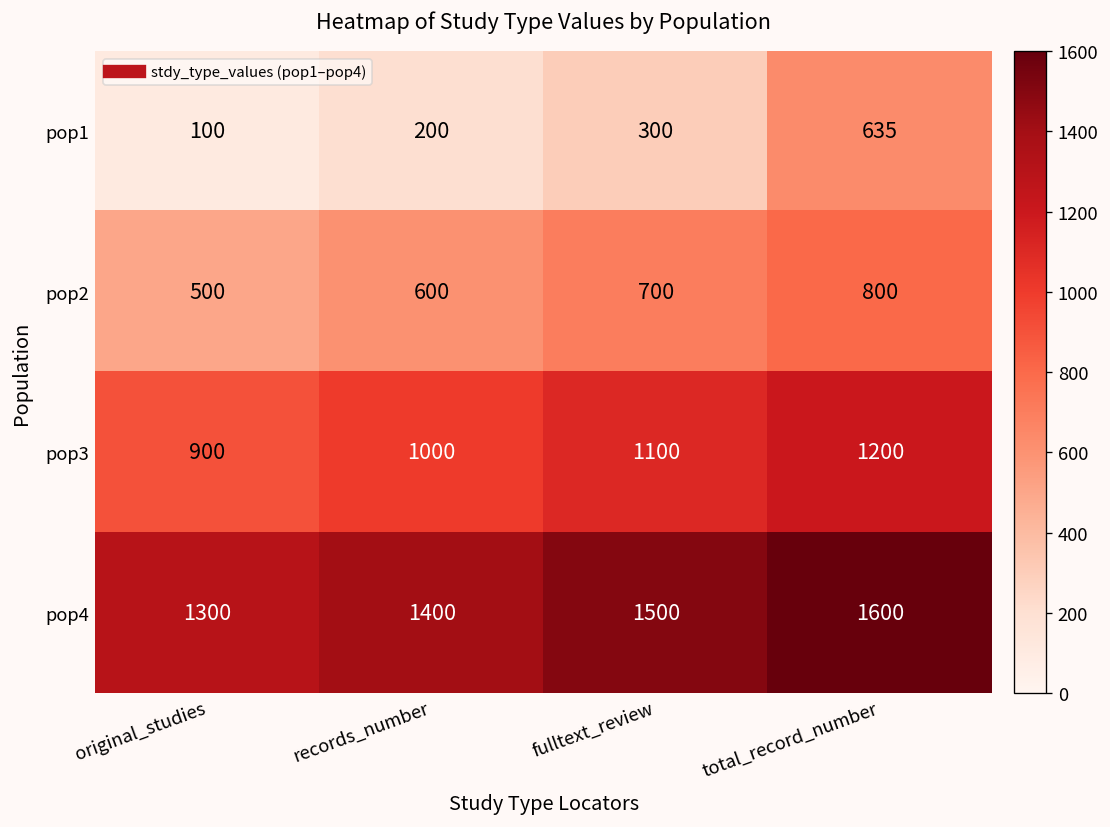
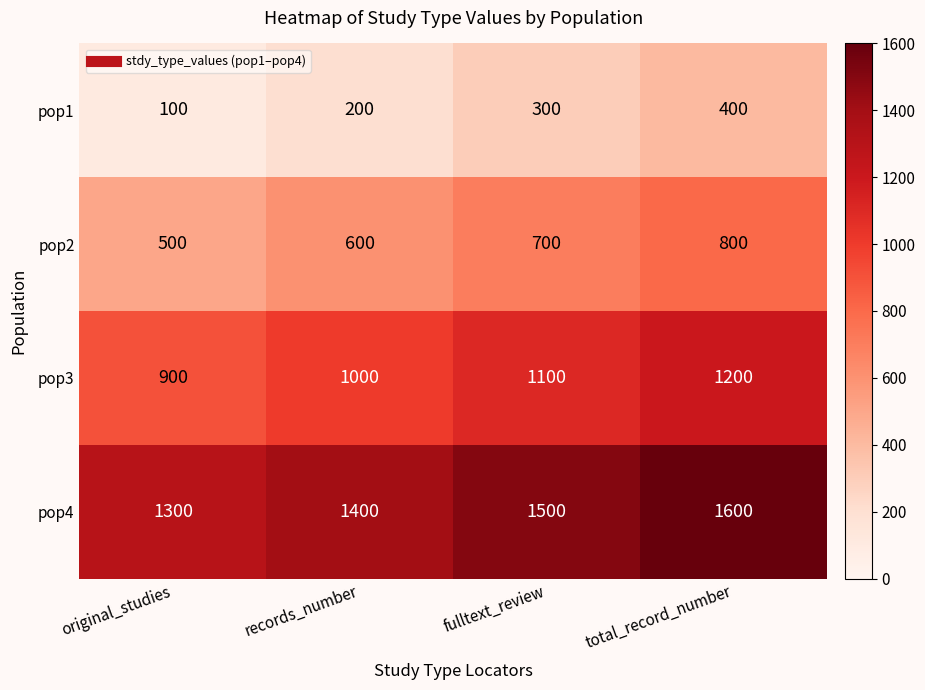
pop1, total_record_number: 635 -> 400
